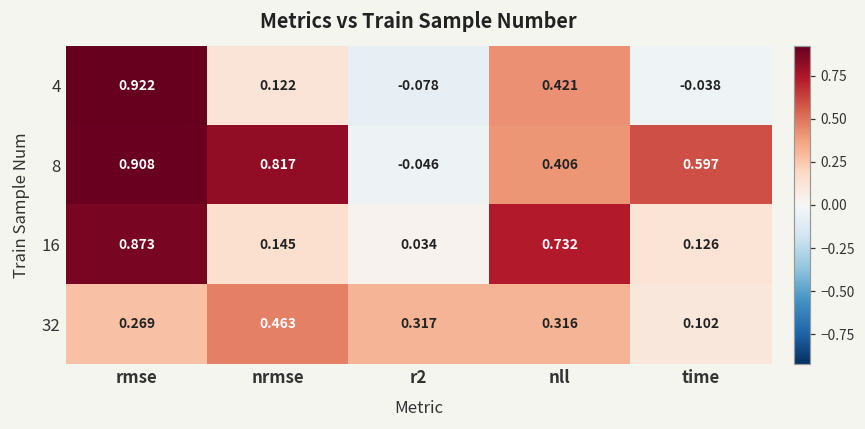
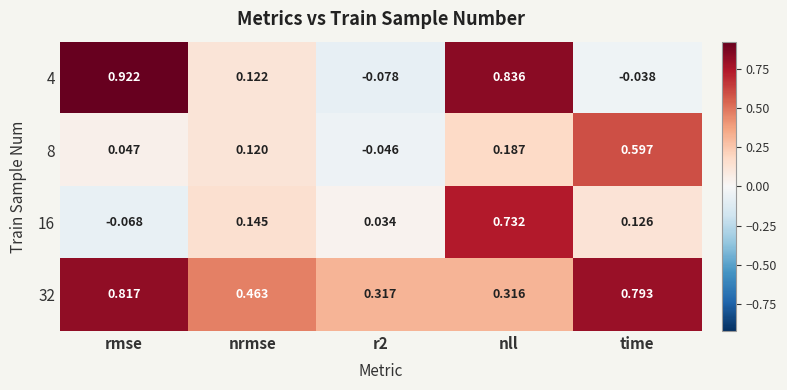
4, nll: 0.421 -> 0.836
8, rmse: 0.908 -> 0.047
8, nrmse: 0.817 -> 0.120
8, nll: 0.406 -> 0.187
16, rmse: 0.873 -> -0.068
32, rmse: 0.269 -> 0.817
32, time: 0.102 -> 0.793
